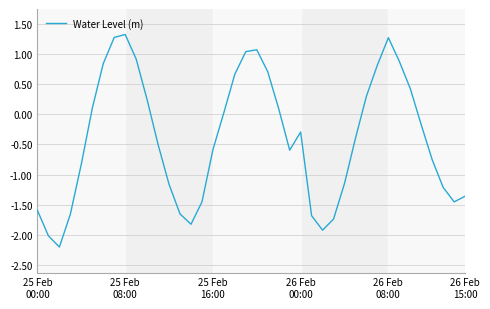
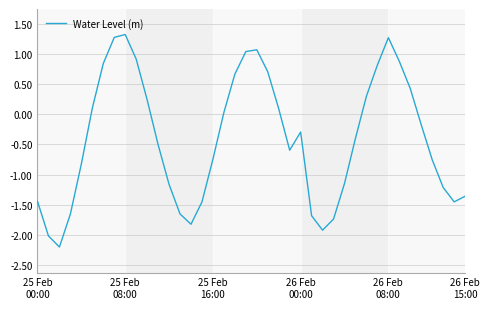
25 Feb 00:00: -1.6 -> -1.4
25 Feb 16:00: -0.6 -> -0.7
